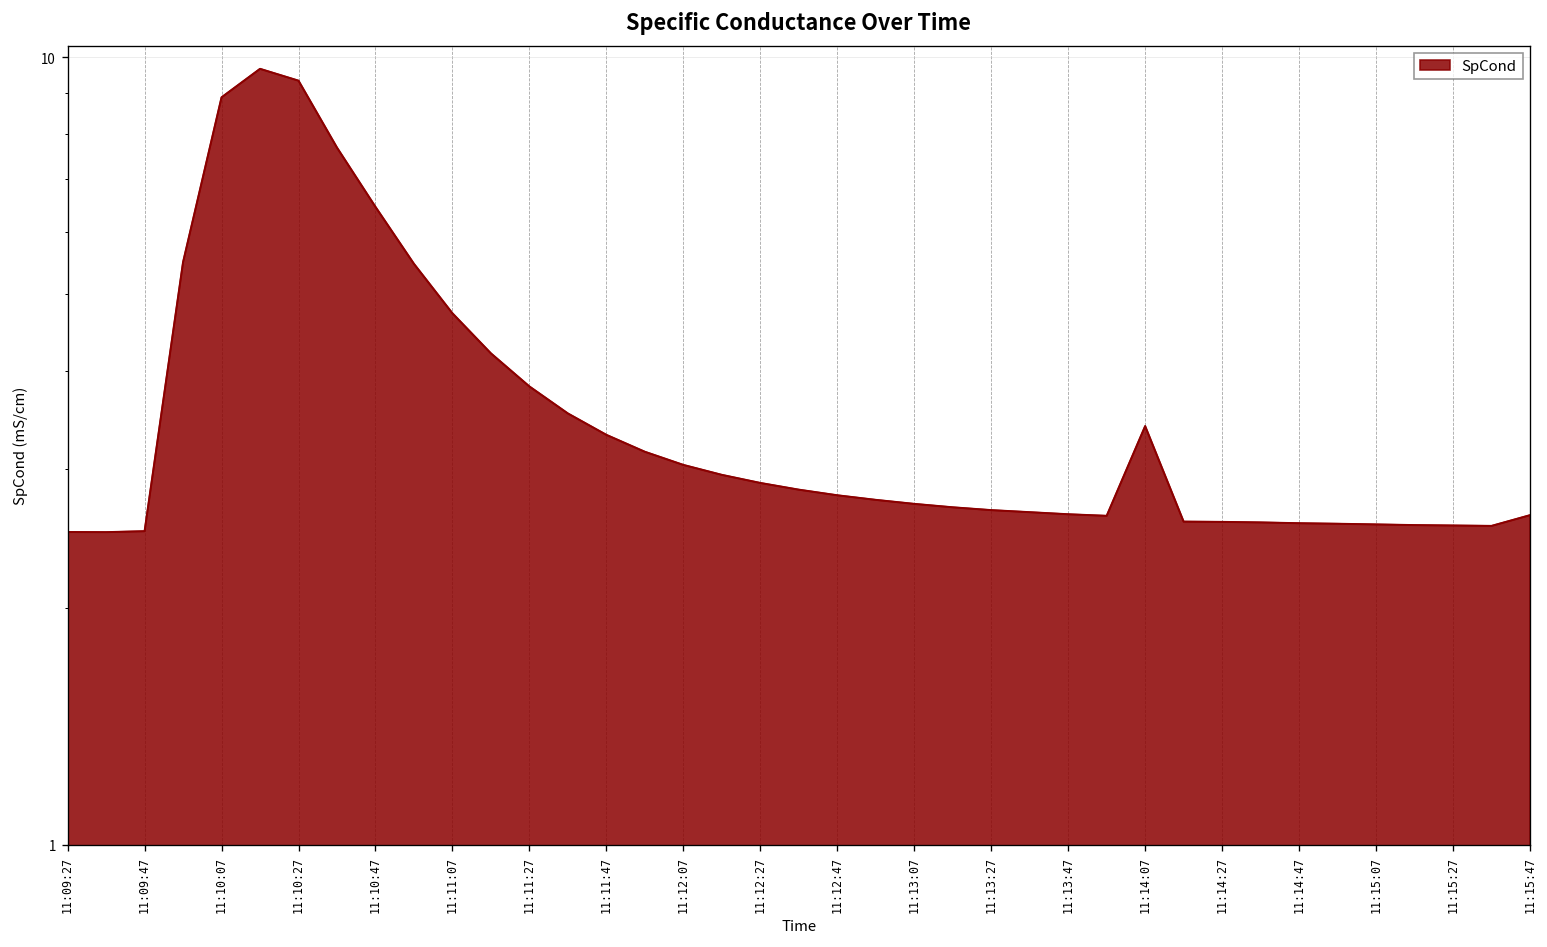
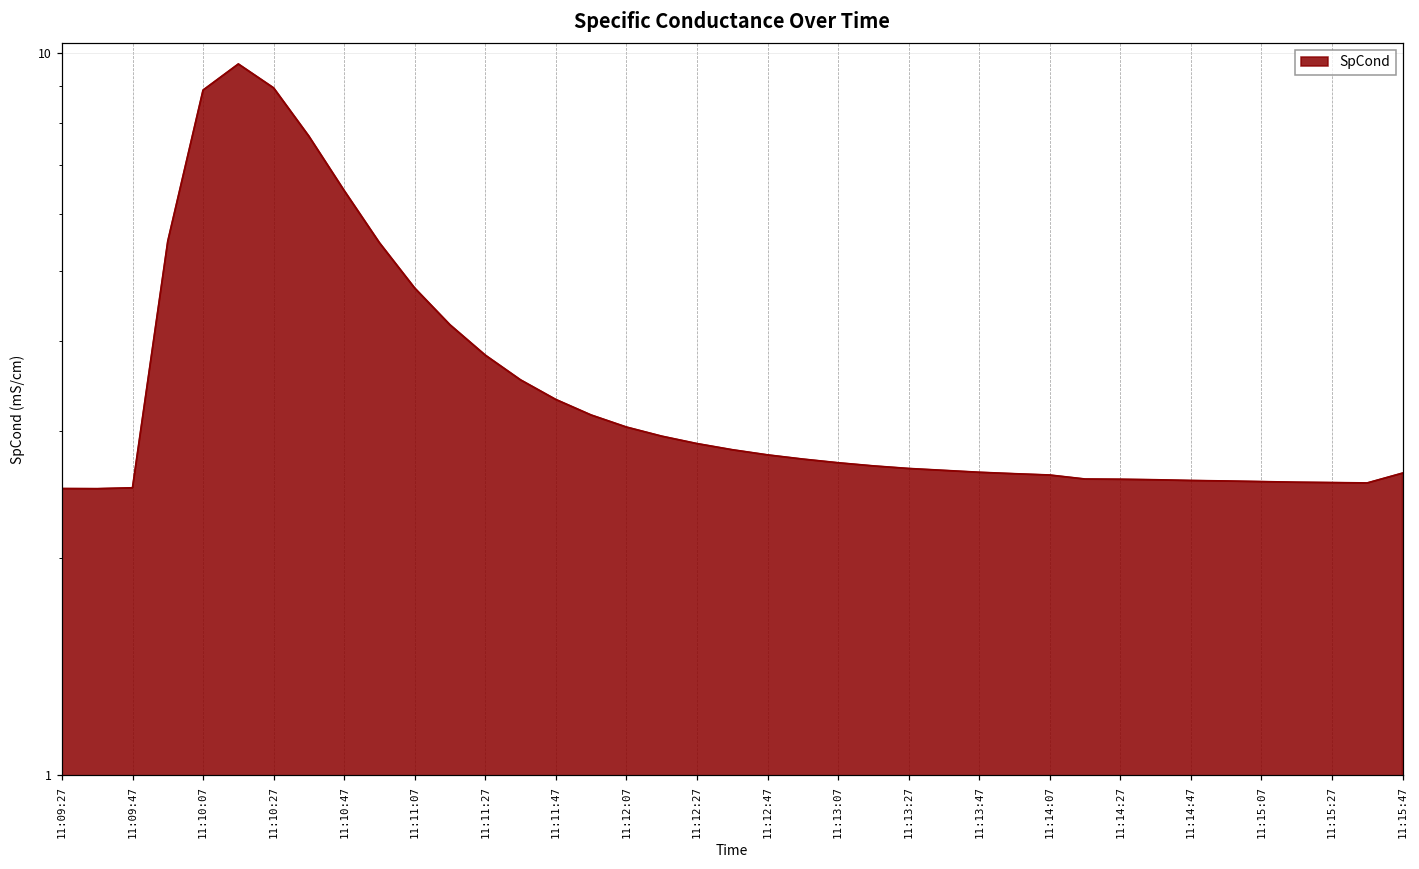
11:10:27: 9.3 -> 9.0
11:14:07: 3.4 -> 2.61
